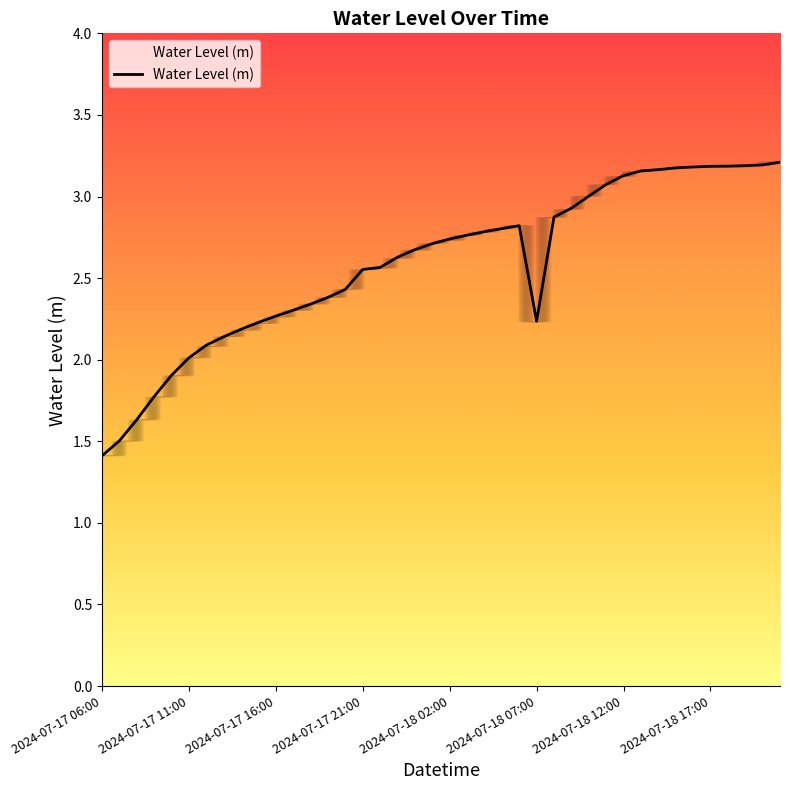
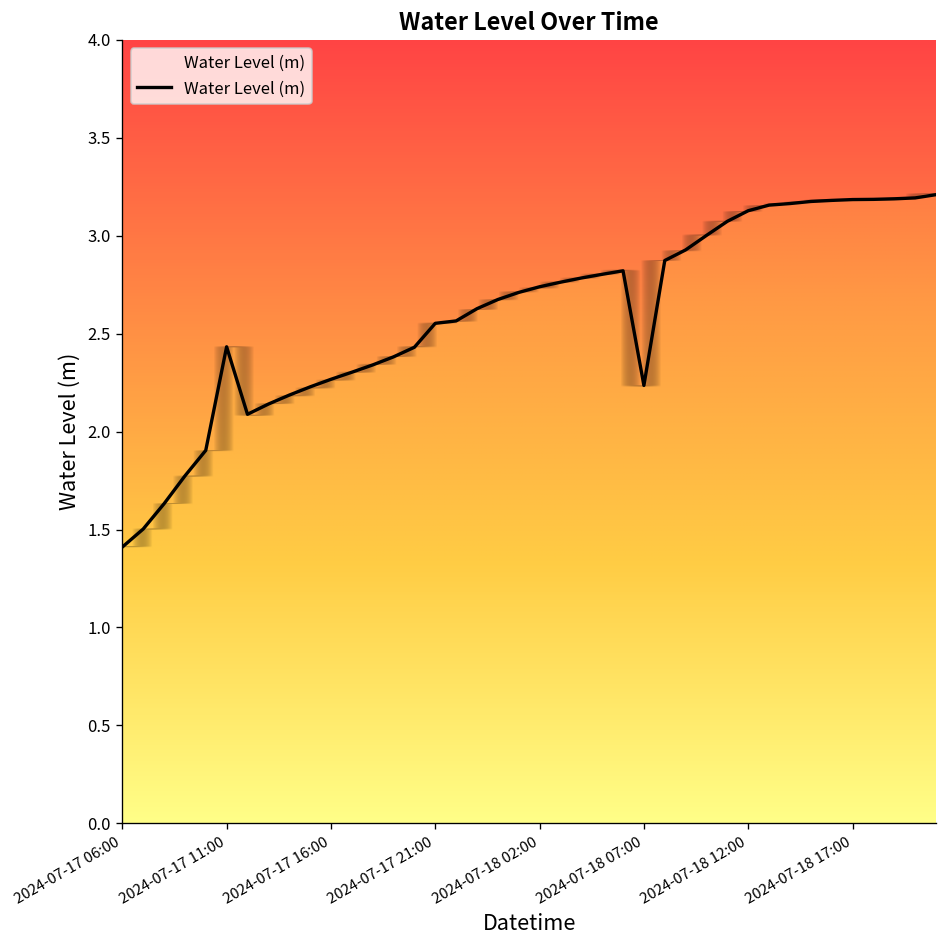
2024-07-17 11:00: 2.01 -> 2.43
